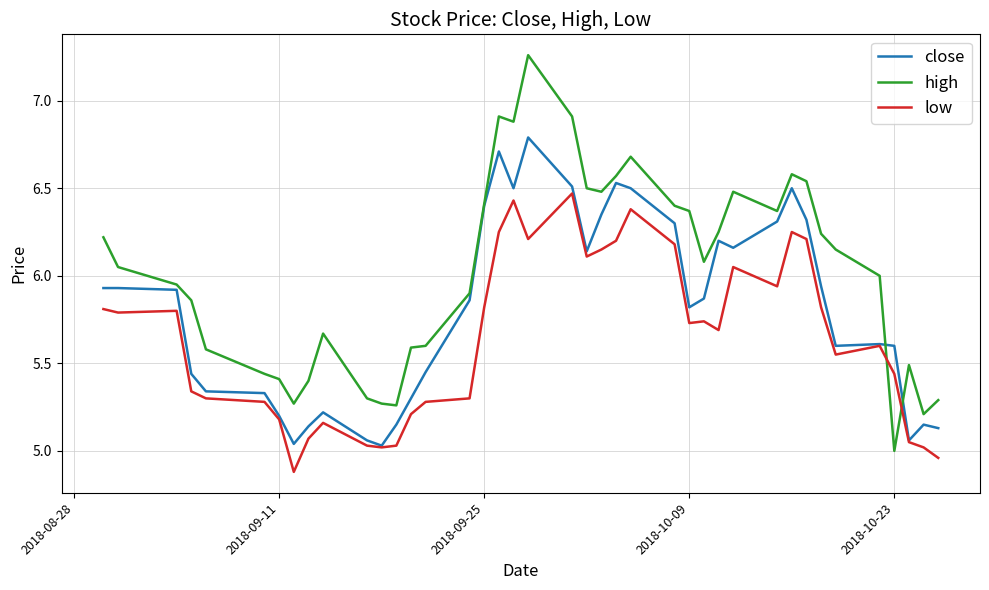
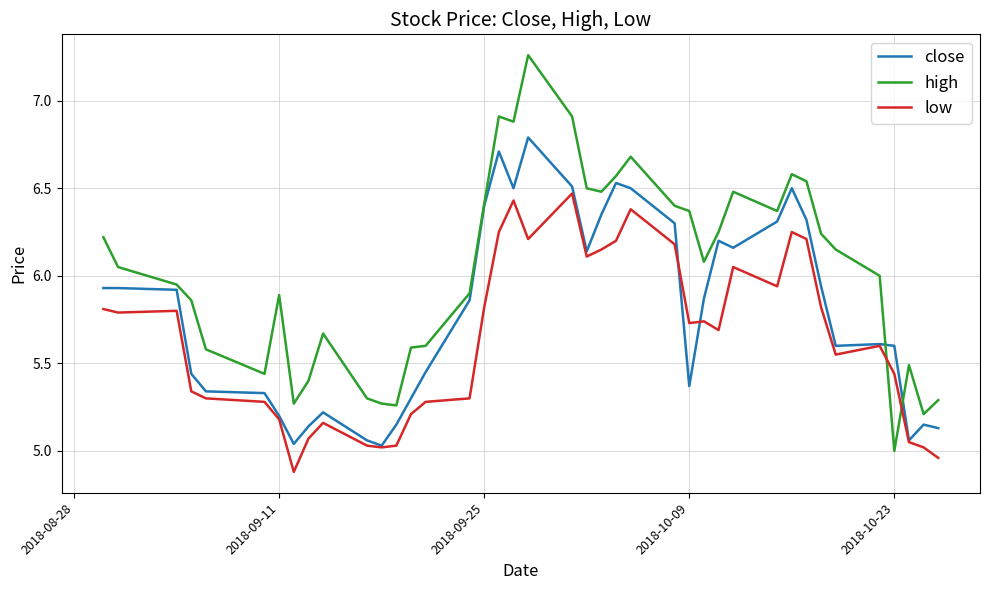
high, 2018-09-11: 5.41 -> 5.89
close, 2018-10-09: 5.82 -> 5.37
